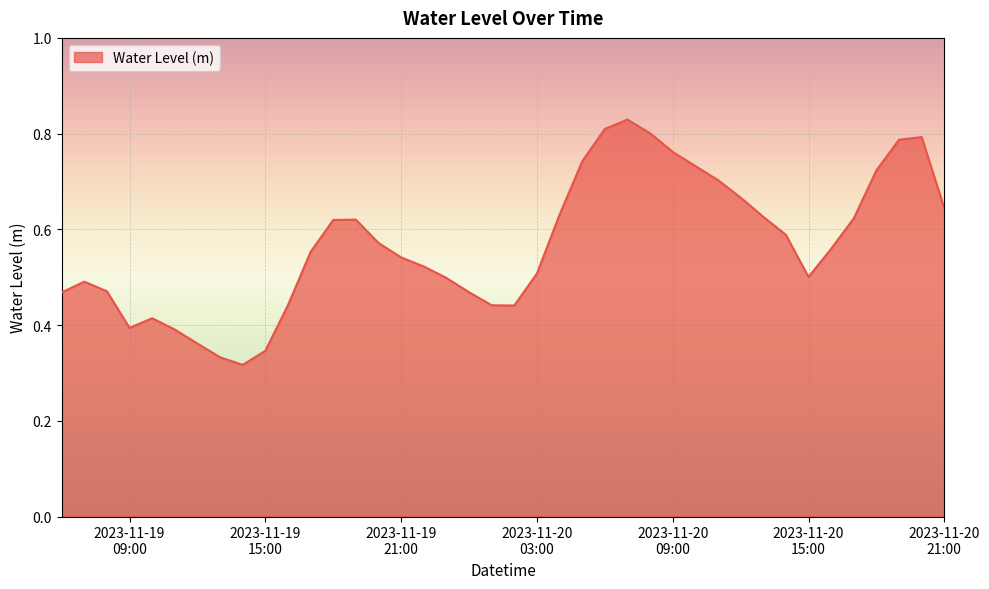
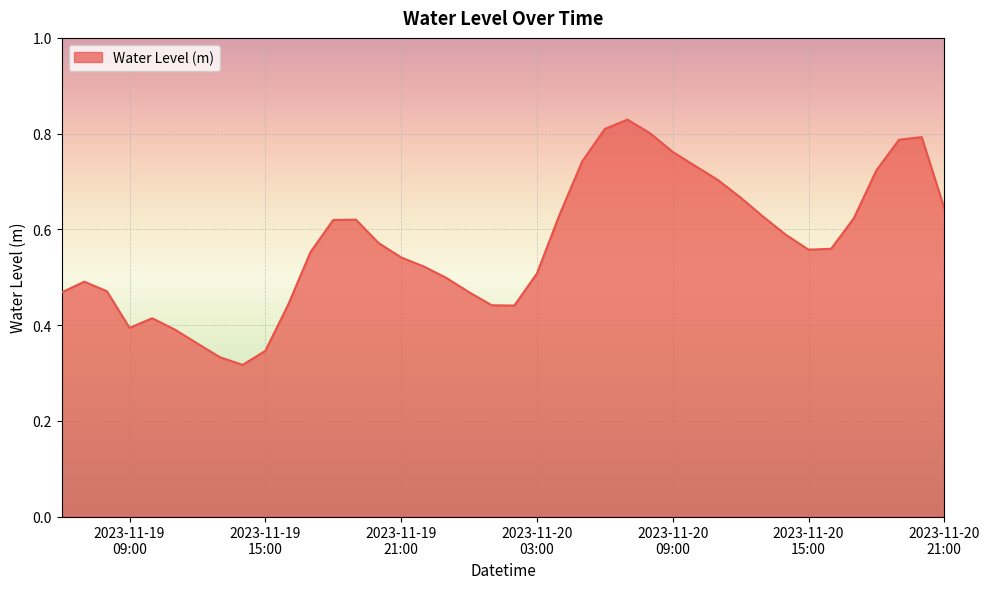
2023-11-20 15:00: 0.50 -> 0.56
